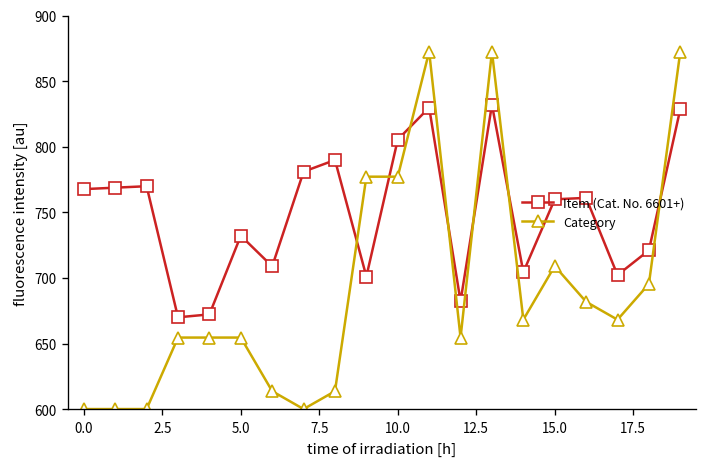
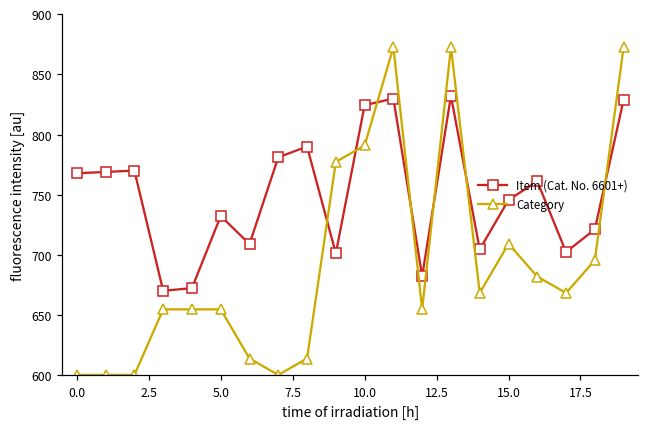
Item (Cat. No. 6601+), 10.0: 806 -> 824
Category, 10.0: 777 -> 791
Item (Cat. No. 6601+), 15.0: 760 -> 746
